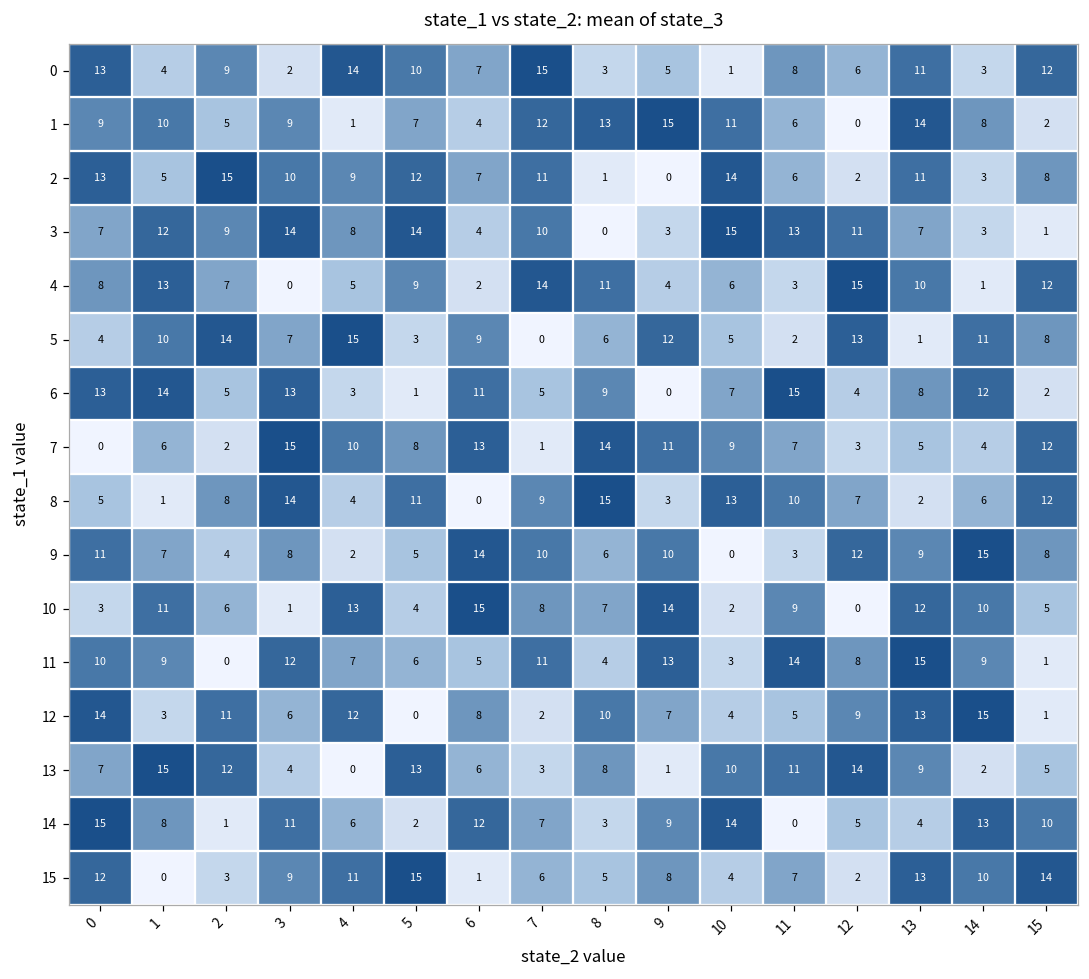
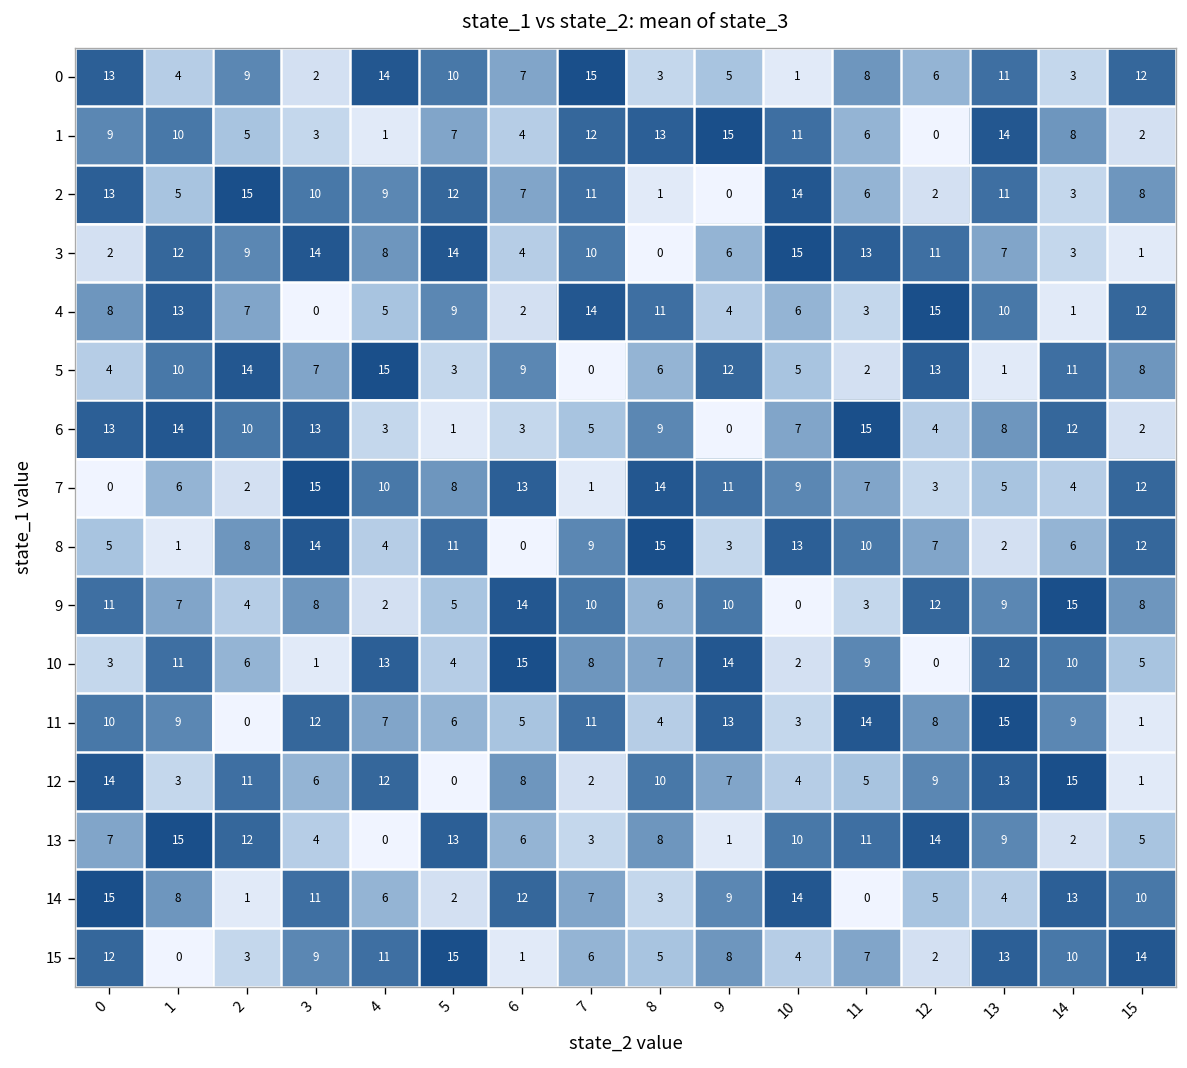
1, 3: 9 -> 3
3, 0: 7 -> 2
3, 9: 3 -> 6
6, 2: 5 -> 10
6, 6: 11 -> 3
